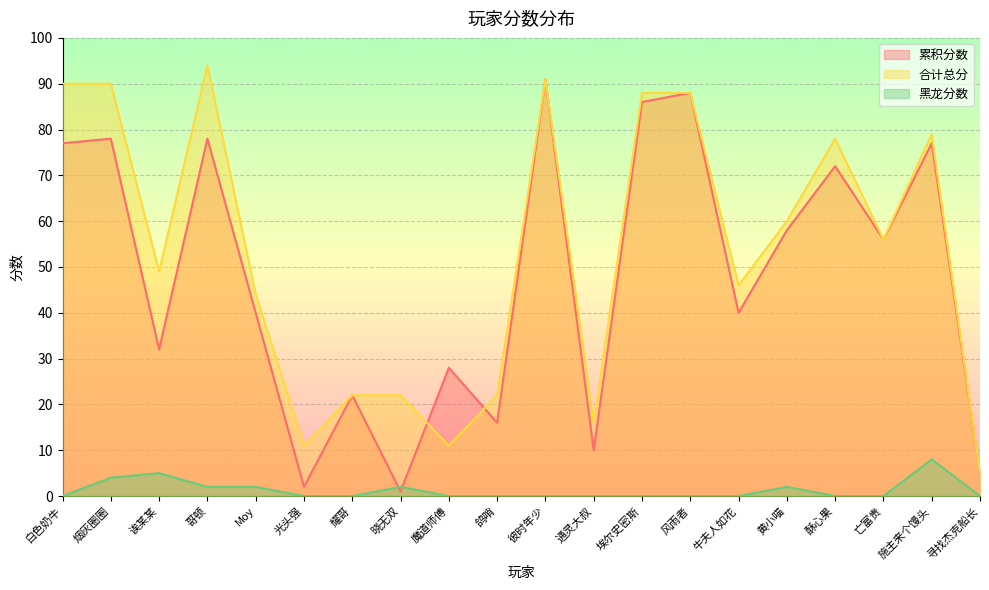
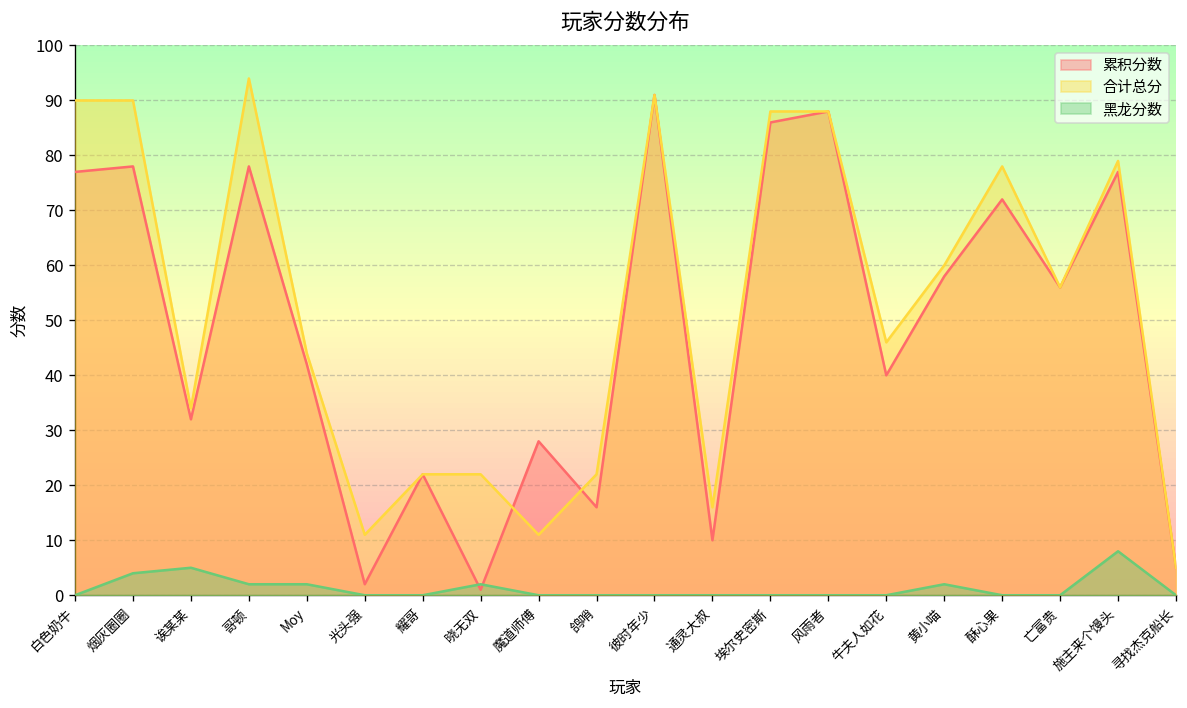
合计总分, 诶某某: 49 -> 34
累积分数, Moy: 40 -> 42
